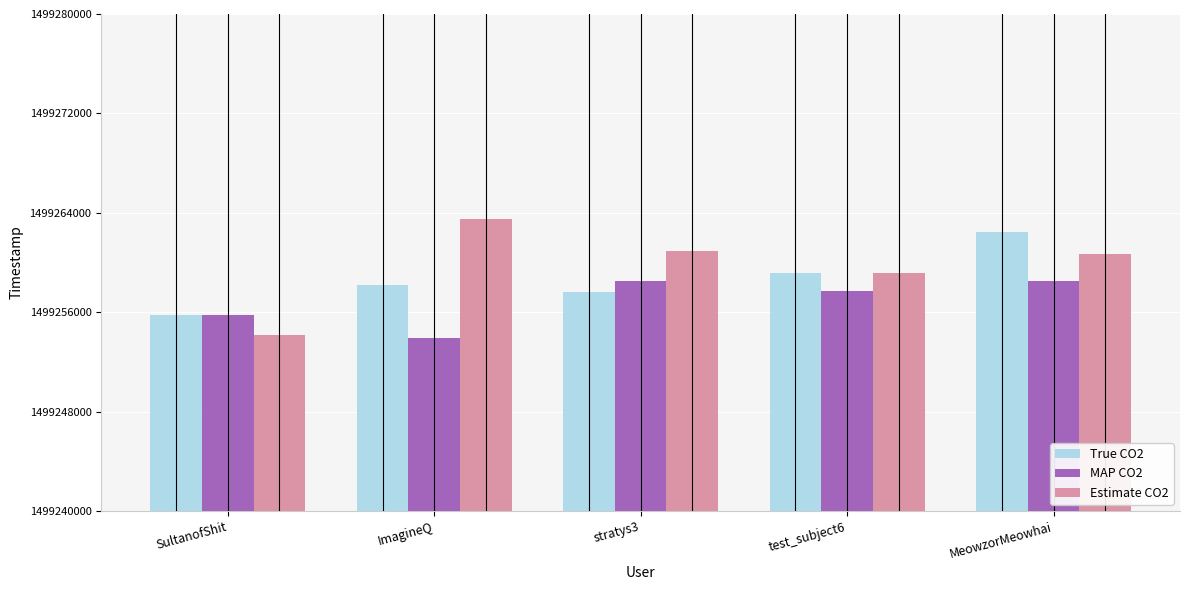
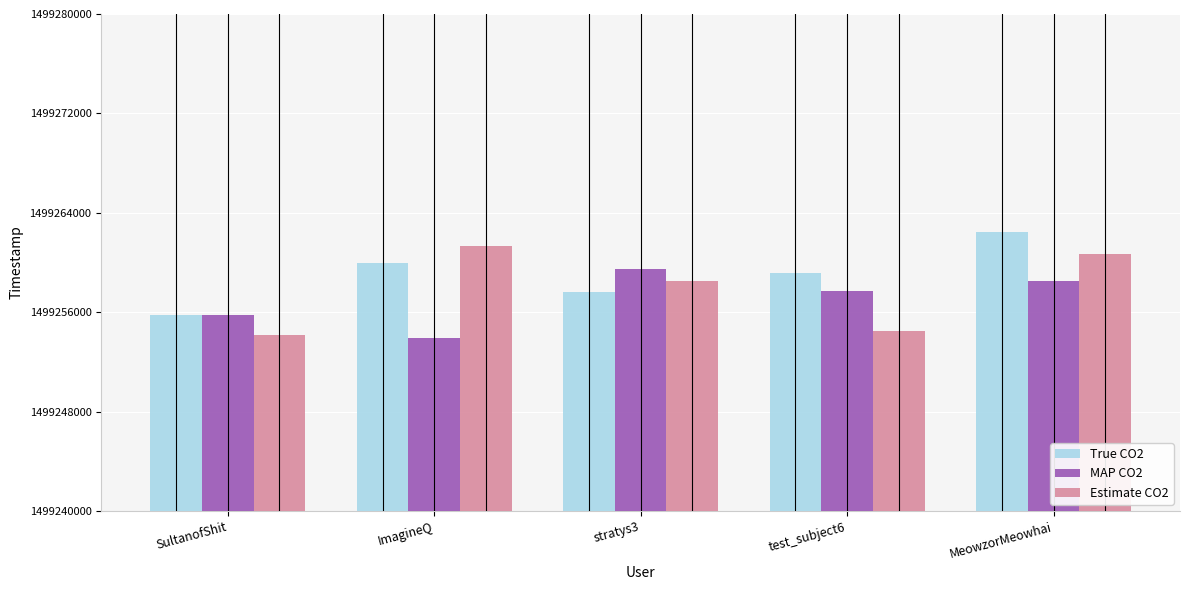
True CO2, ImagineQ: 1499258200 -> 1499260000
Estimate CO2, ImagineQ: 1499263500 -> 1499261300
MAP CO2, stratys3: 1499258500 -> 1499259500
Estimate CO2, stratys3: 1499260900 -> 1499258500
Estimate CO2, test_subject6: 1499259100 -> 1499254500
